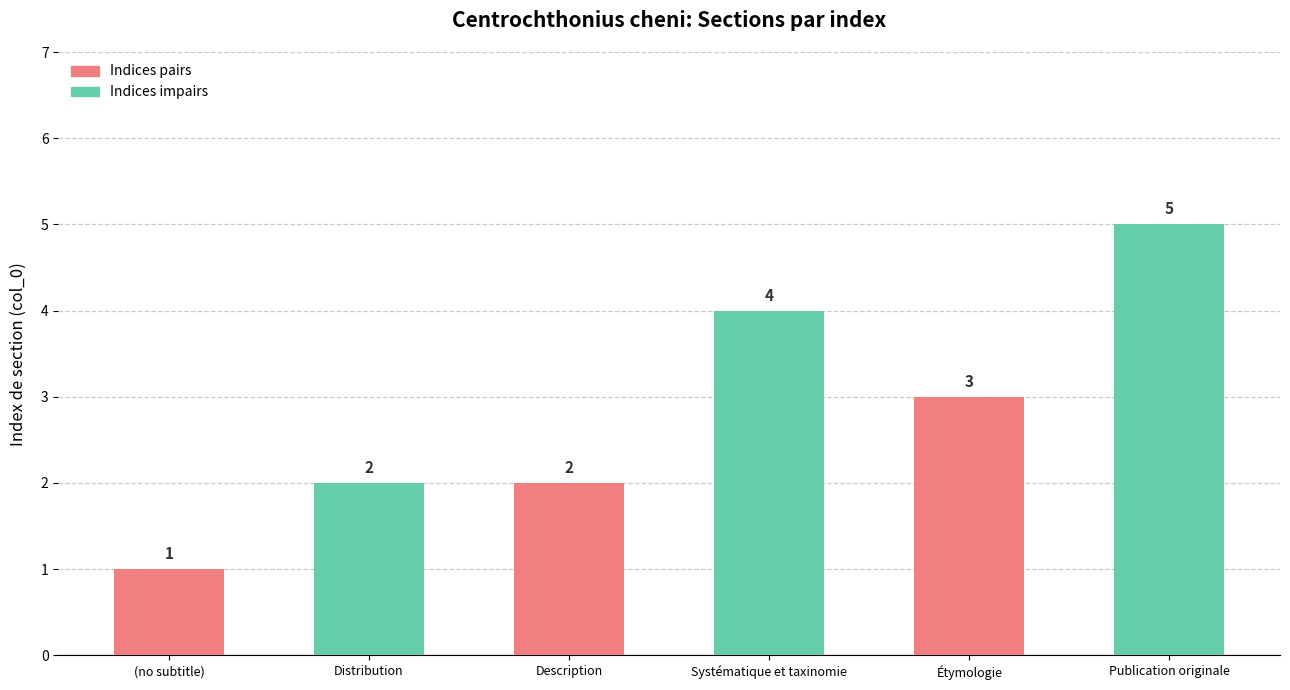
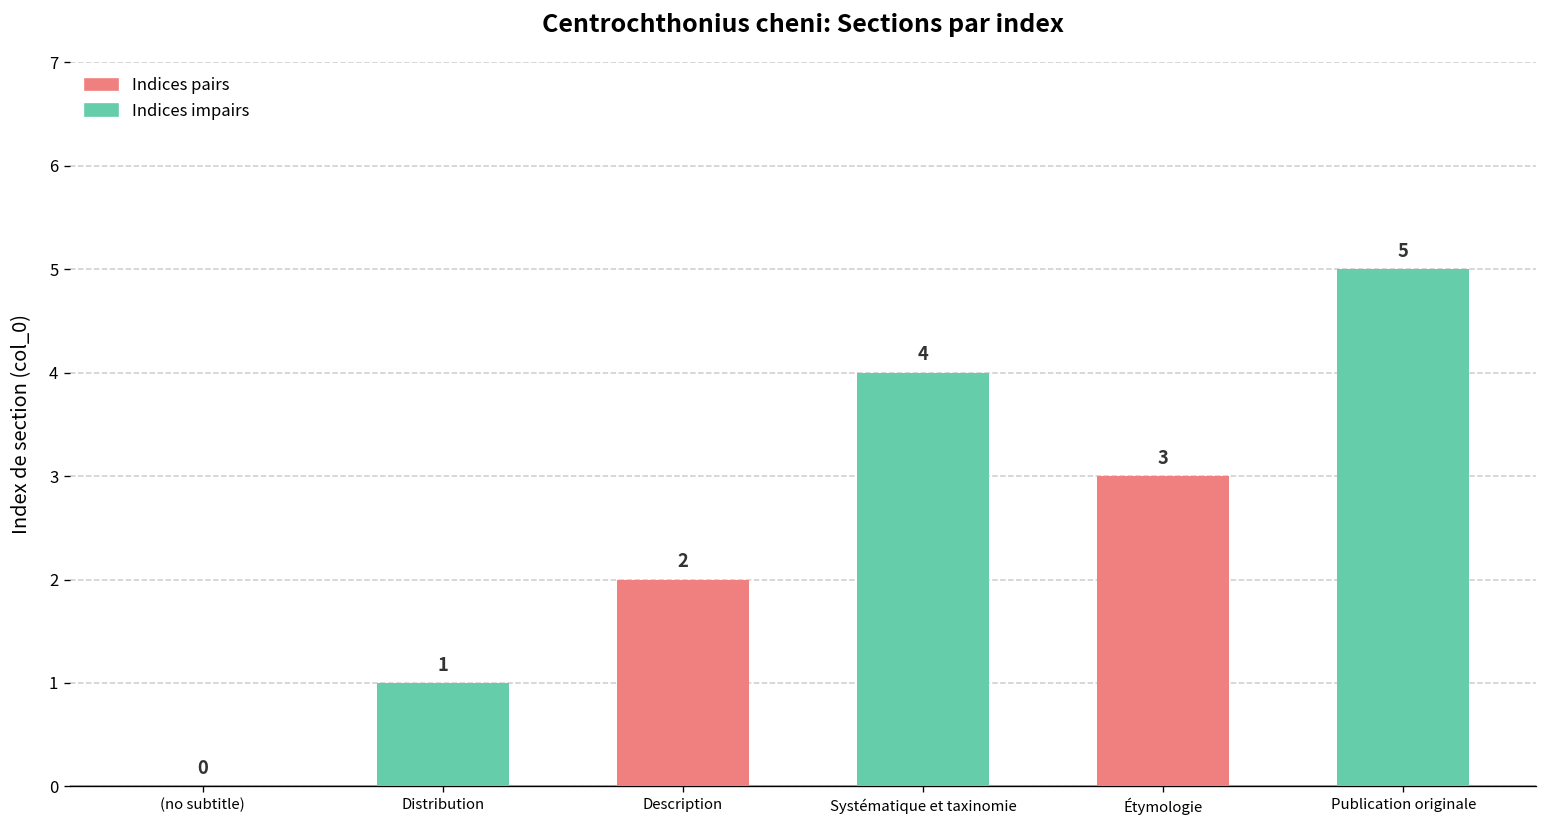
(no subtitle): 1 -> 0
Distribution: 2 -> 1
